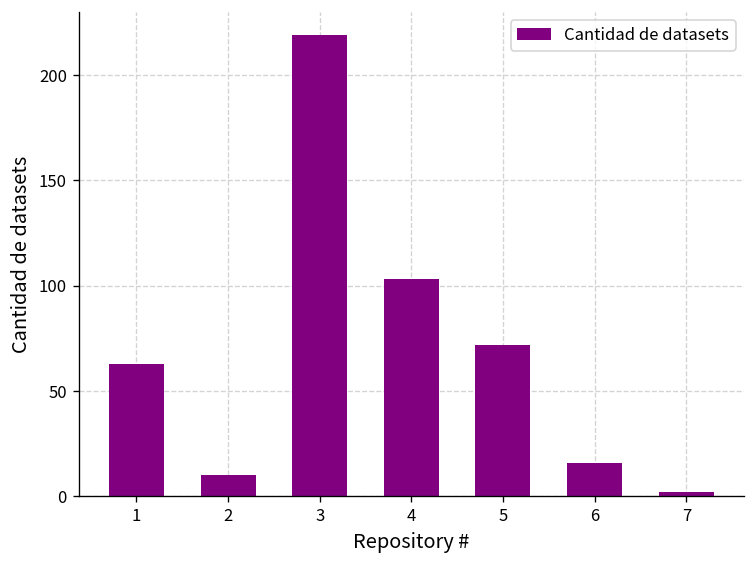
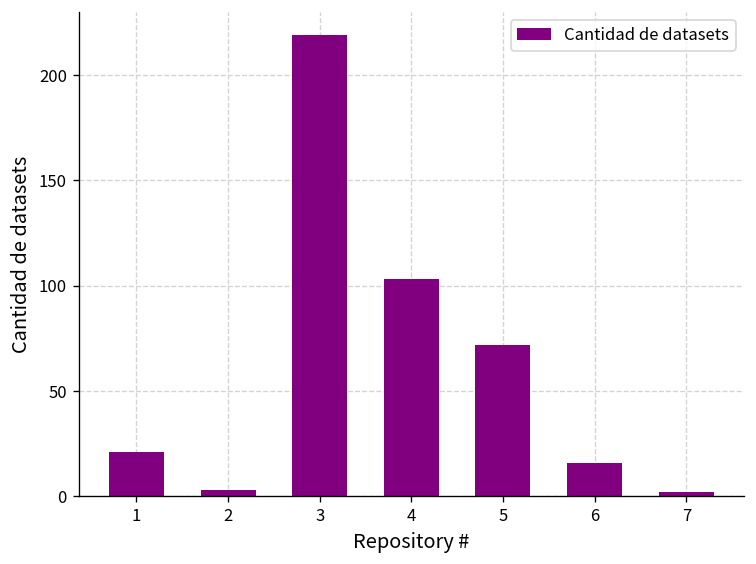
1: 63 -> 21
2: 10 -> 3
